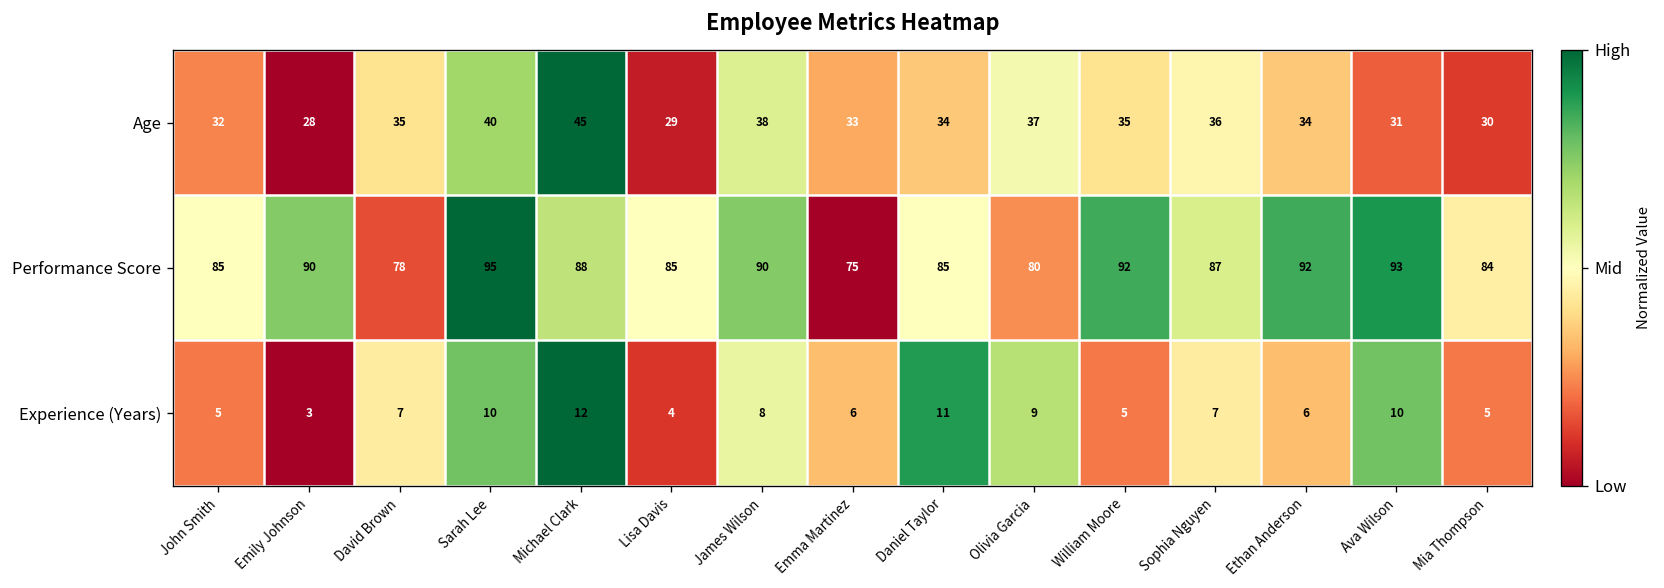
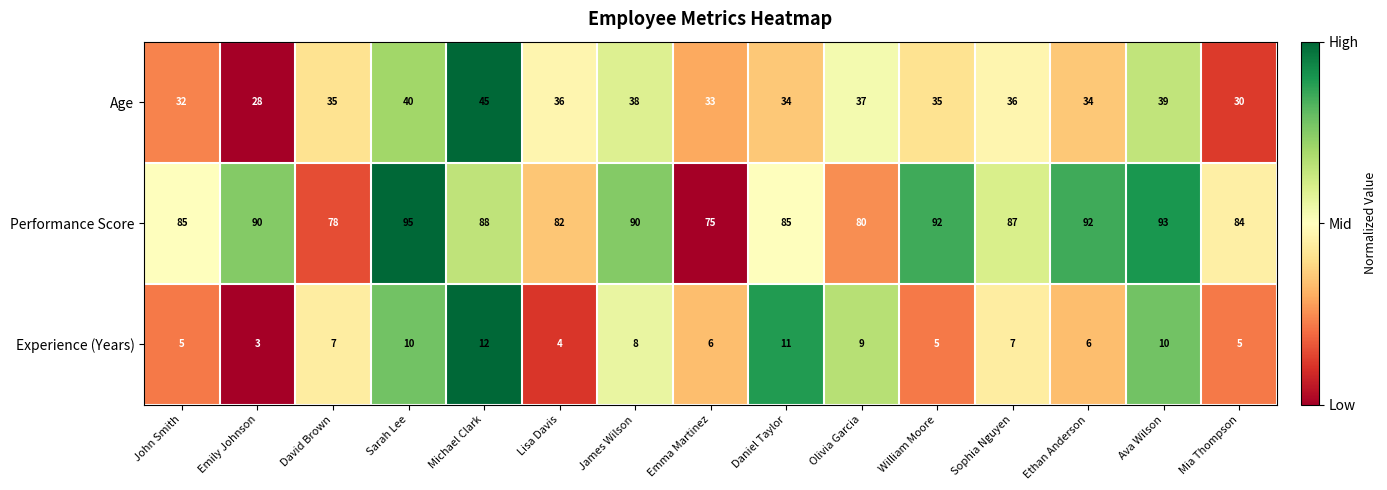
Age, Lisa Davis: 29 -> 36
Age, Ava Wilson: 31 -> 39
Performance Score, Lisa Davis: 85 -> 82
